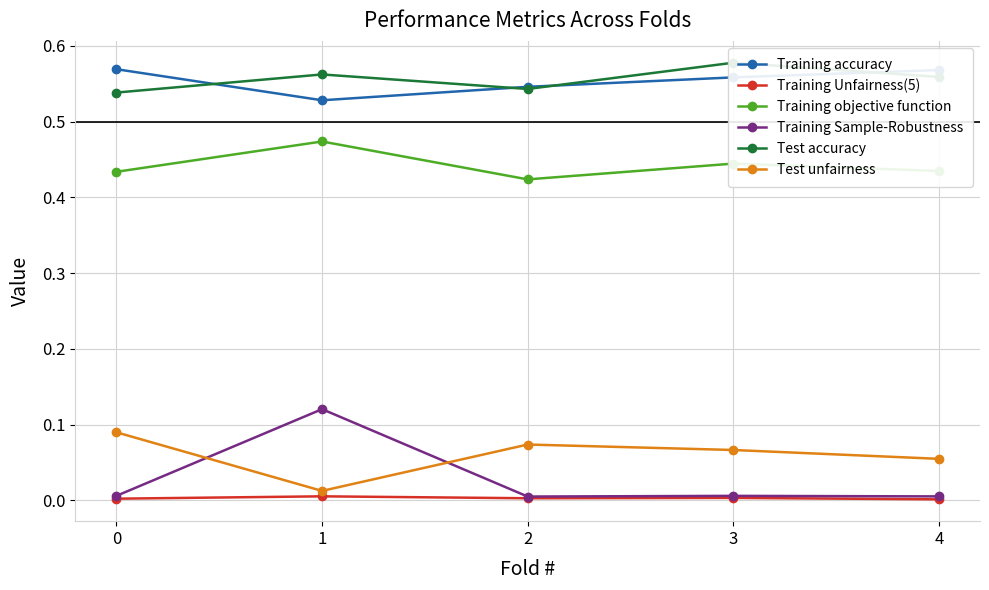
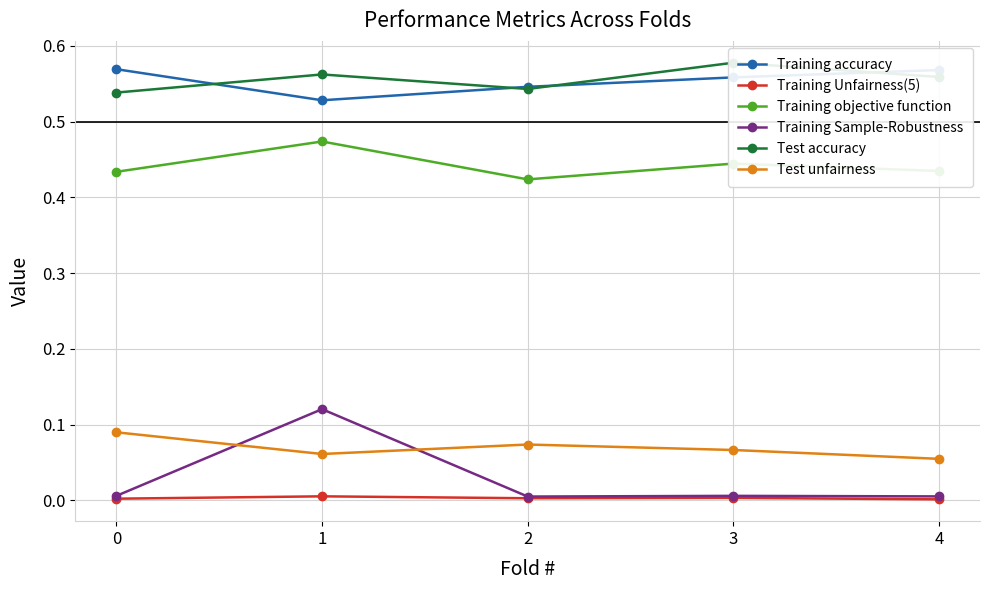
Test unfairness, 1: 0.01 -> 0.06
